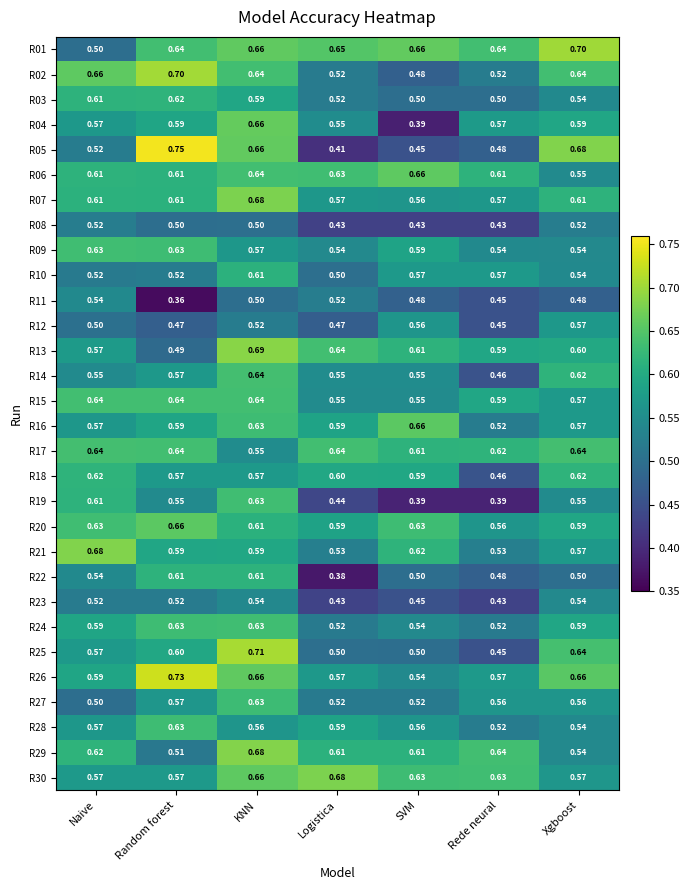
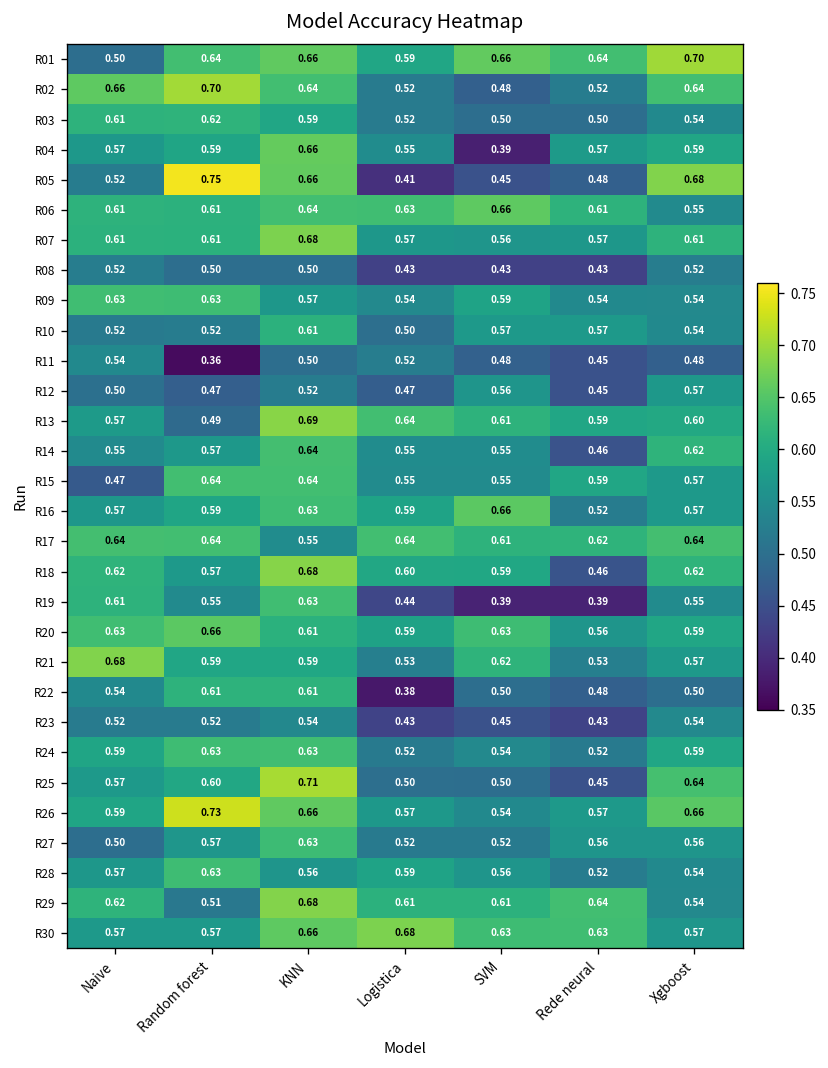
R01, Logistica: 0.65 -> 0.59
R15, Naive: 0.64 -> 0.47
R18, KNN: 0.57 -> 0.68
